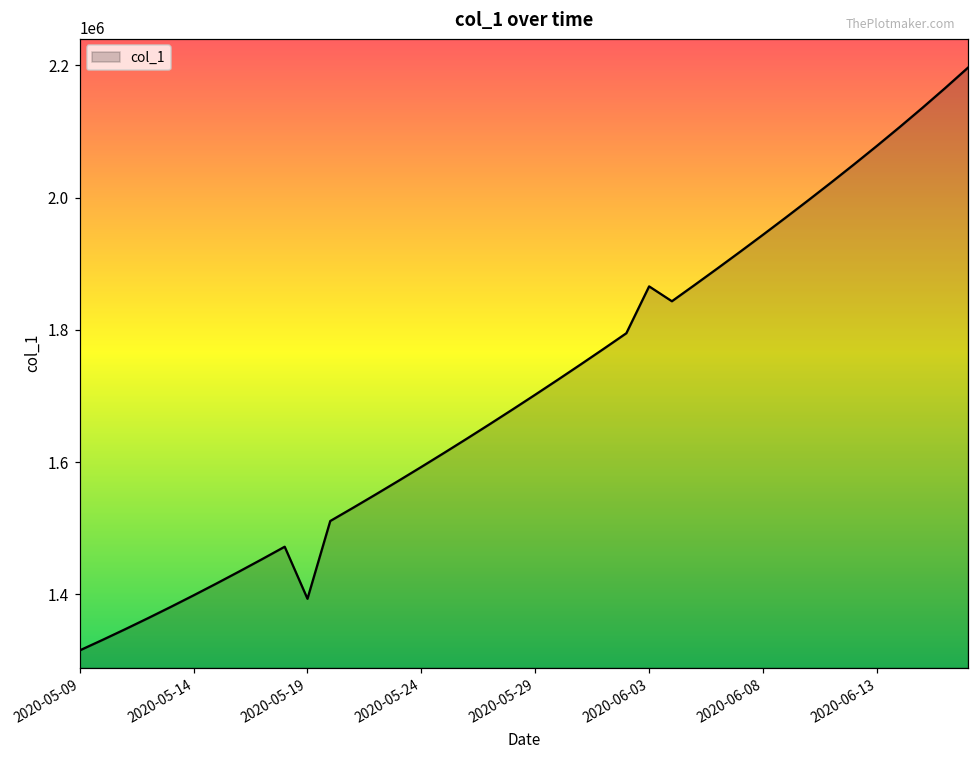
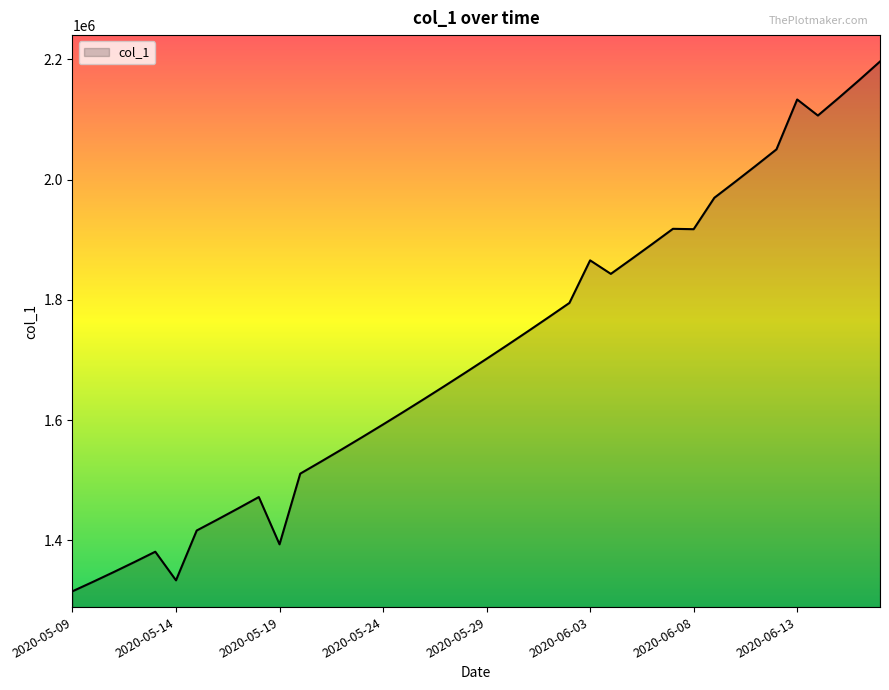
2020-05-14: 1400000 -> 1330000
2020-06-08: 1940000 -> 1920000
2020-06-13: 2080000 -> 2130000
